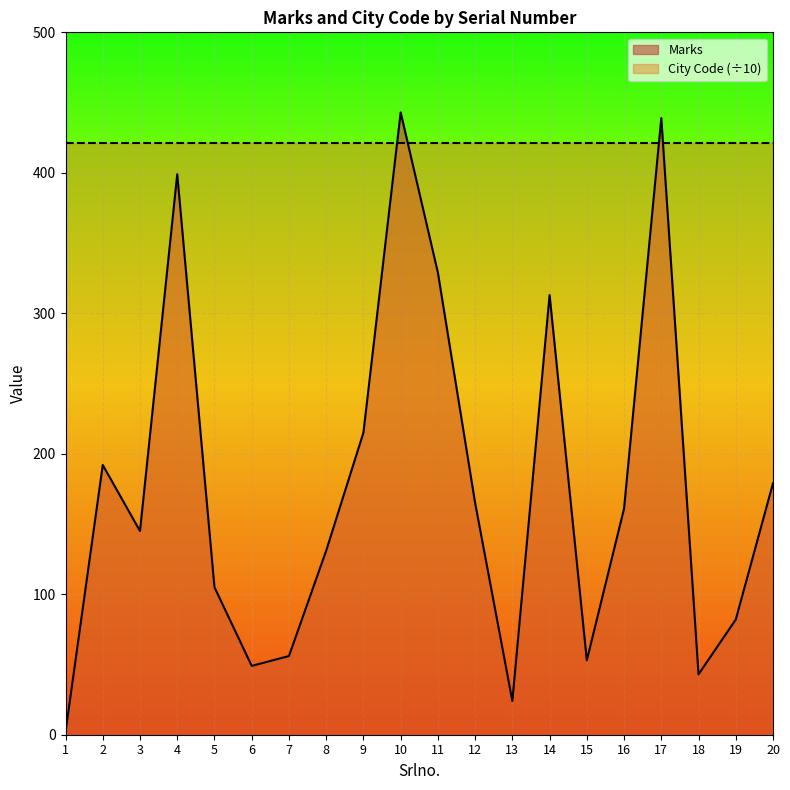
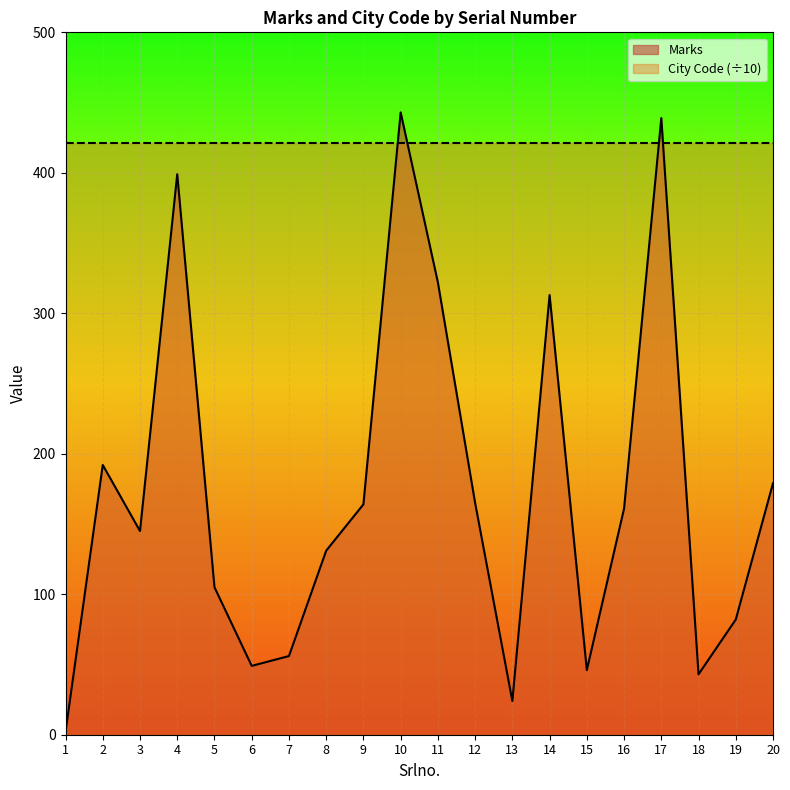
Marks, 9: 215 -> 164
Marks, 11: 329 -> 322
Marks, 15: 53 -> 46
